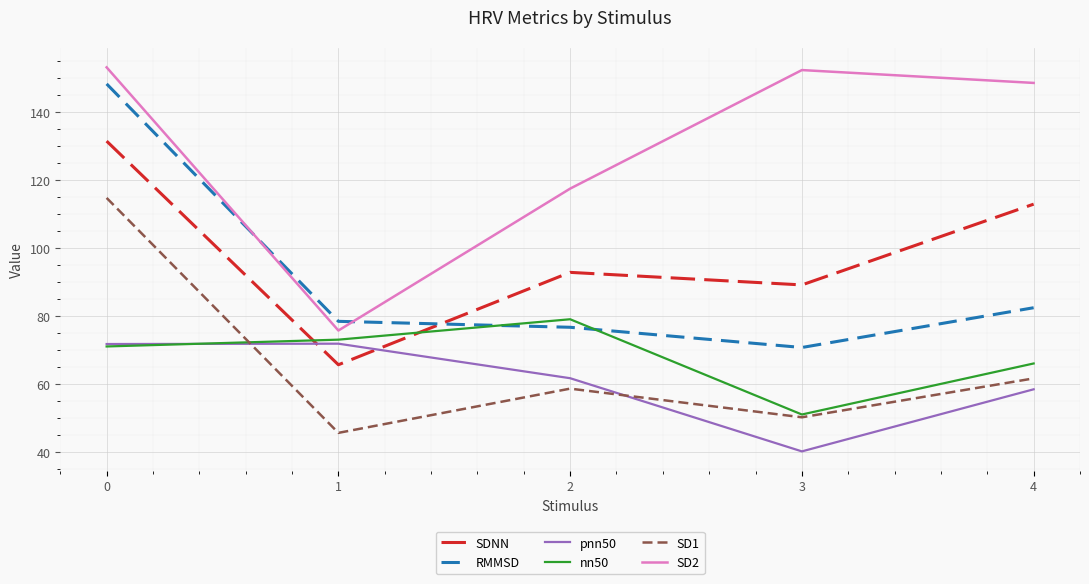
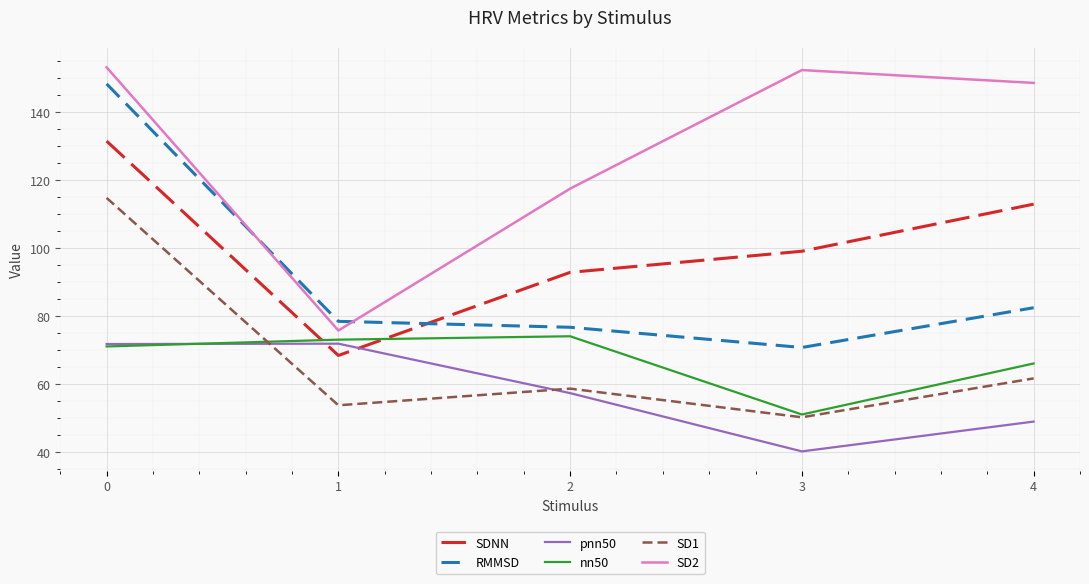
SDNN, 1: 66 -> 68
SD1, 1: 46 -> 54
pnn50, 2: 62 -> 57
nn50, 2: 79 -> 74
SDNN, 3: 89 -> 99
pnn50, 4: 58 -> 49
